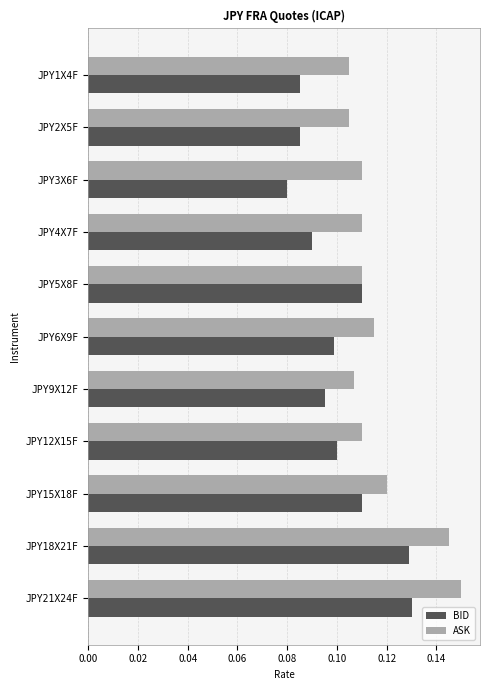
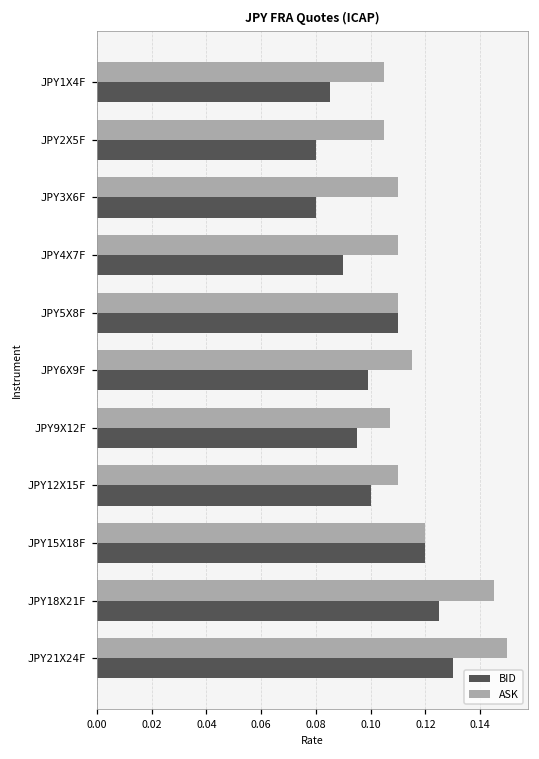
BID, JPY2X5F: 0.085 -> 0.080
BID, JPY15X18F: 0.11 -> 0.12
BID, JPY18X21F: 0.129 -> 0.125
